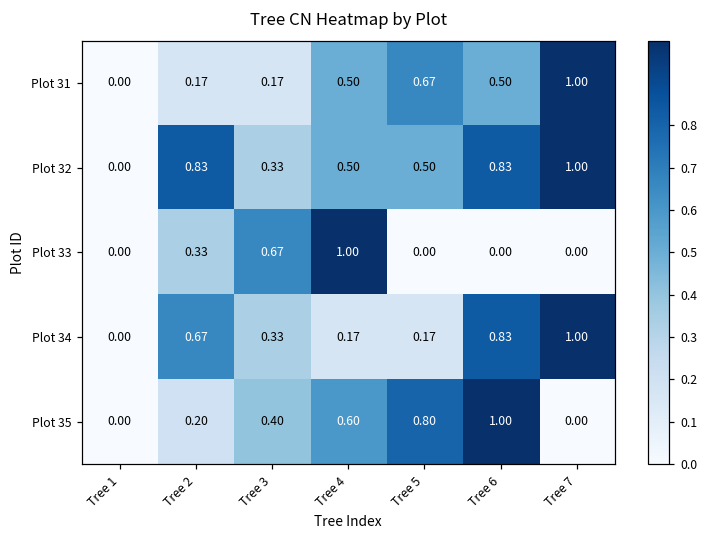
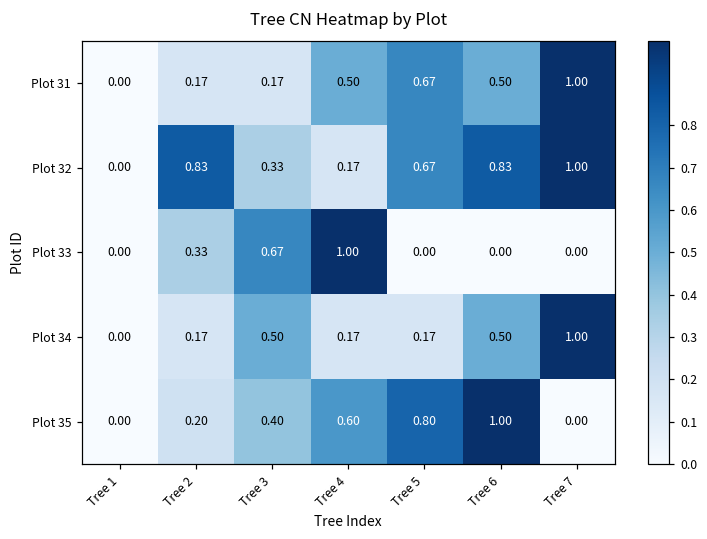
Plot 32, Tree 4: 0.50 -> 0.17
Plot 32, Tree 5: 0.50 -> 0.67
Plot 34, Tree 2: 0.67 -> 0.17
Plot 34, Tree 3: 0.33 -> 0.50
Plot 34, Tree 6: 0.83 -> 0.50
